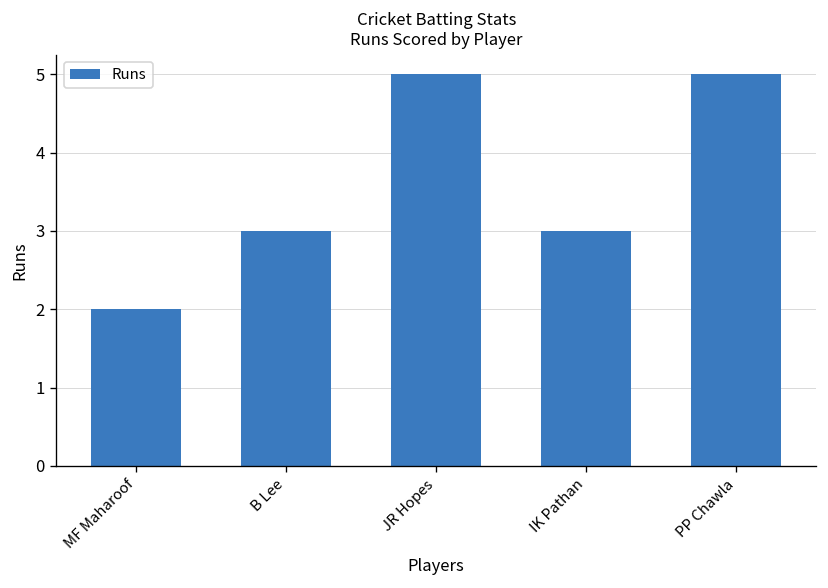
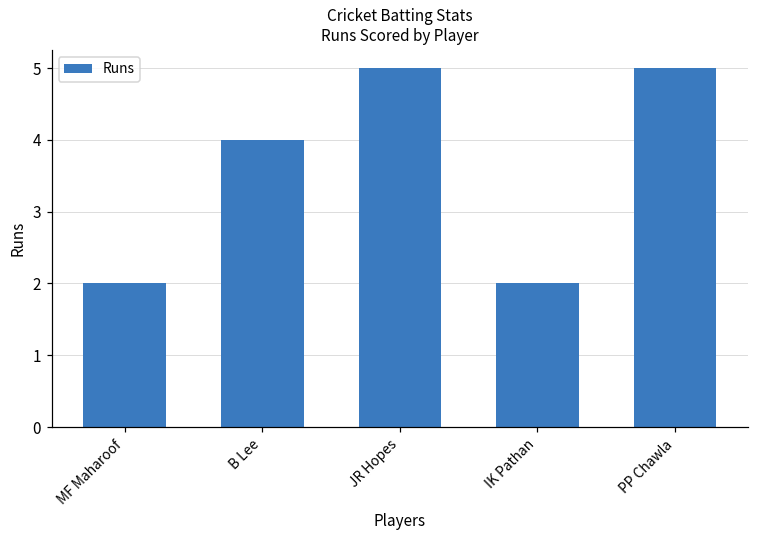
B Lee: 3 -> 4
IK Pathan: 3 -> 2
